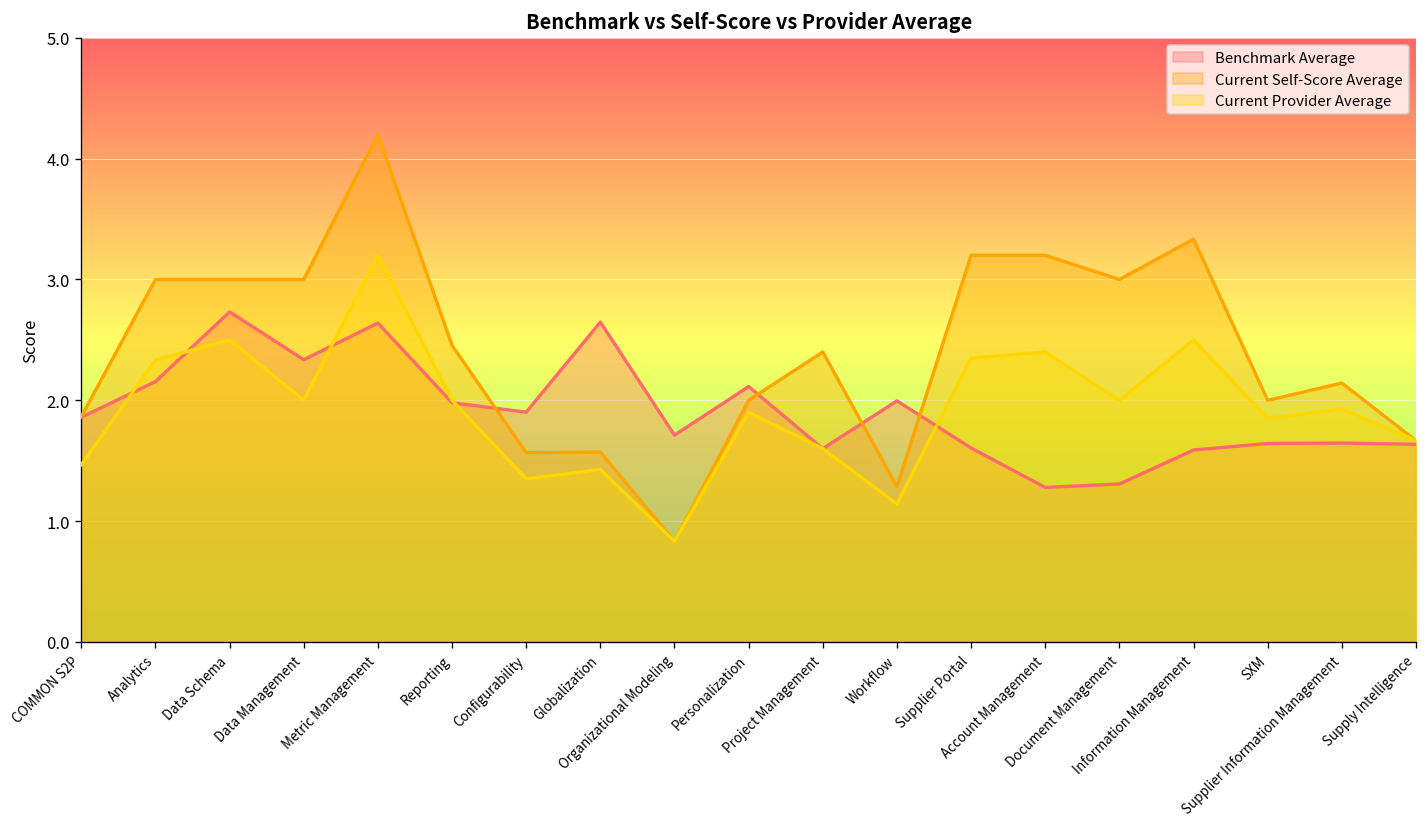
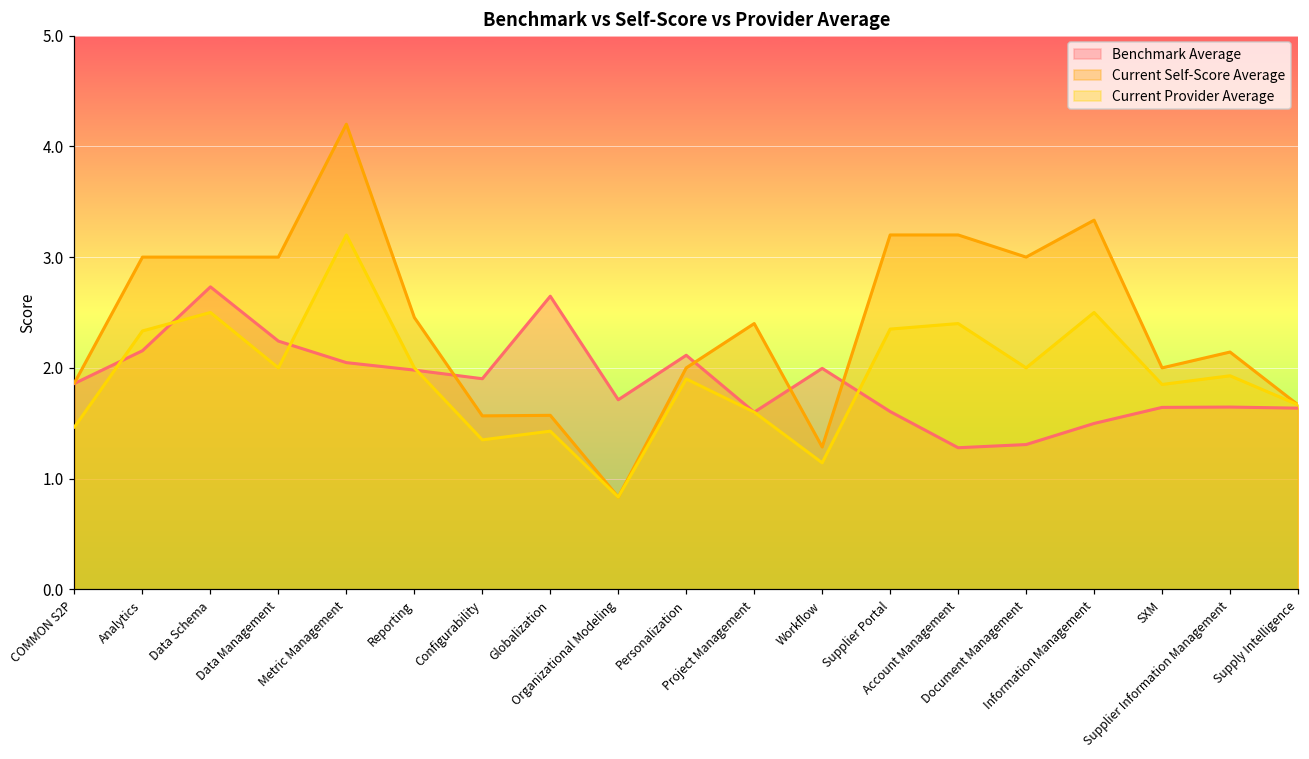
Benchmark Average, Data Management: 2.34 -> 2.24
Benchmark Average, Metric Management: 2.64 -> 2.05
Benchmark Average, Information Management: 1.59 -> 1.50
